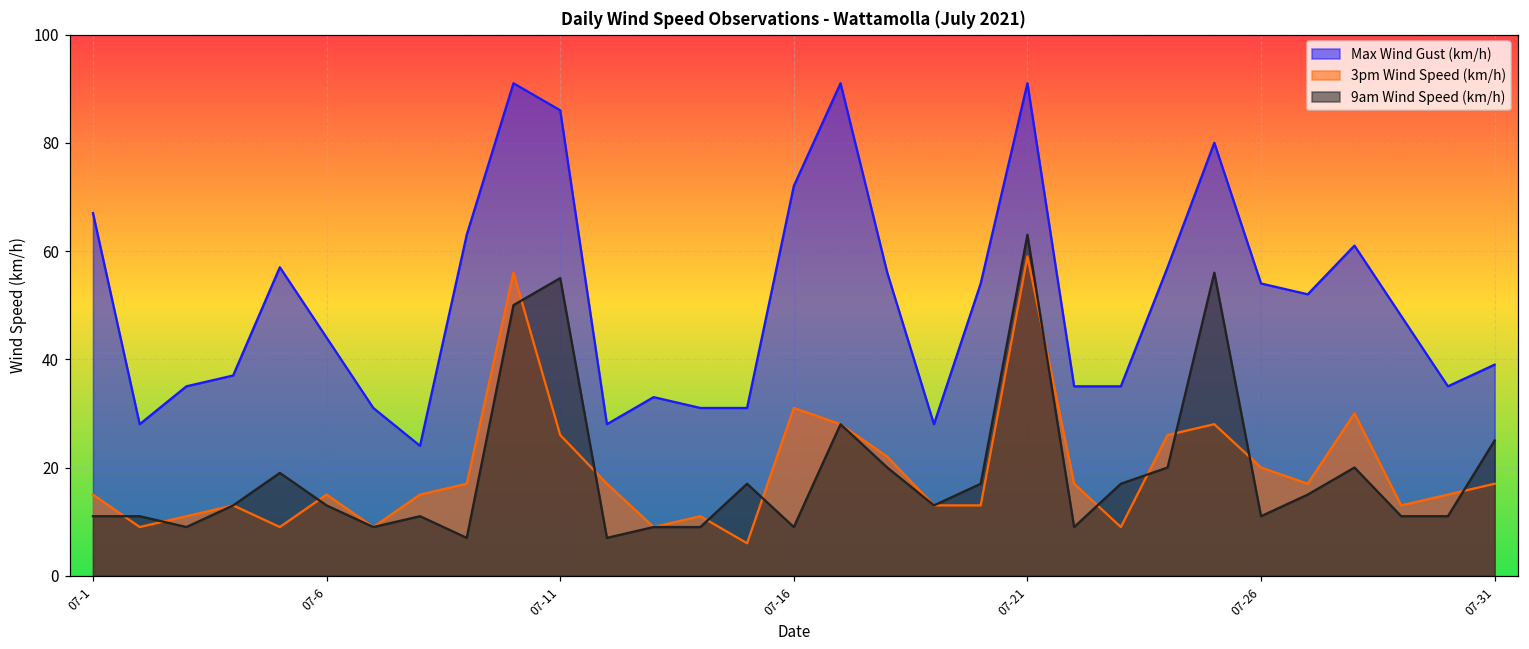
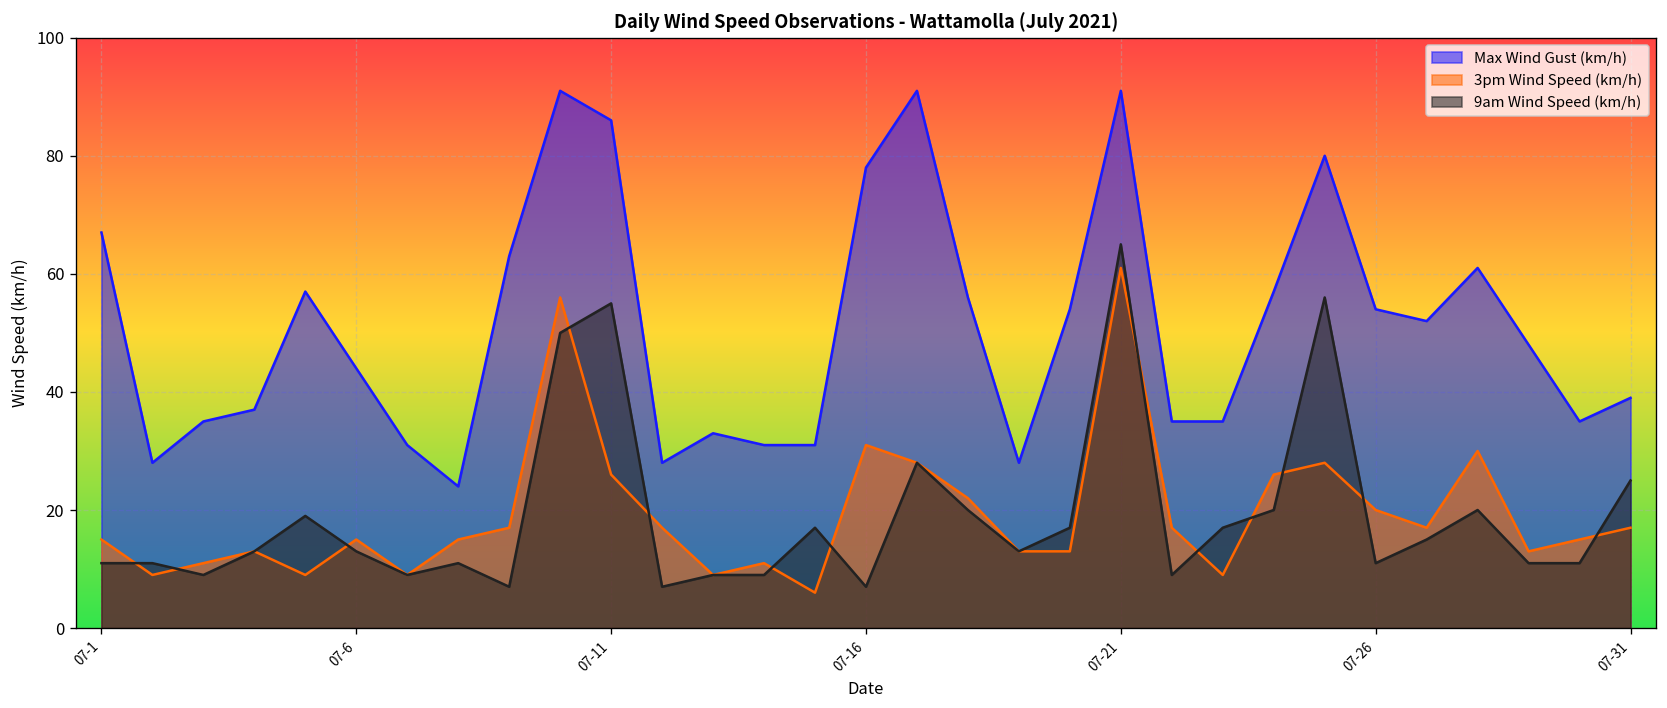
Max Wind Gust (km/h), 07-16: 72 -> 78
9am Wind Speed (km/h), 07-16: 9 -> 7
3pm Wind Speed (km/h), 07-21: 59 -> 61
9am Wind Speed (km/h), 07-21: 63 -> 65
